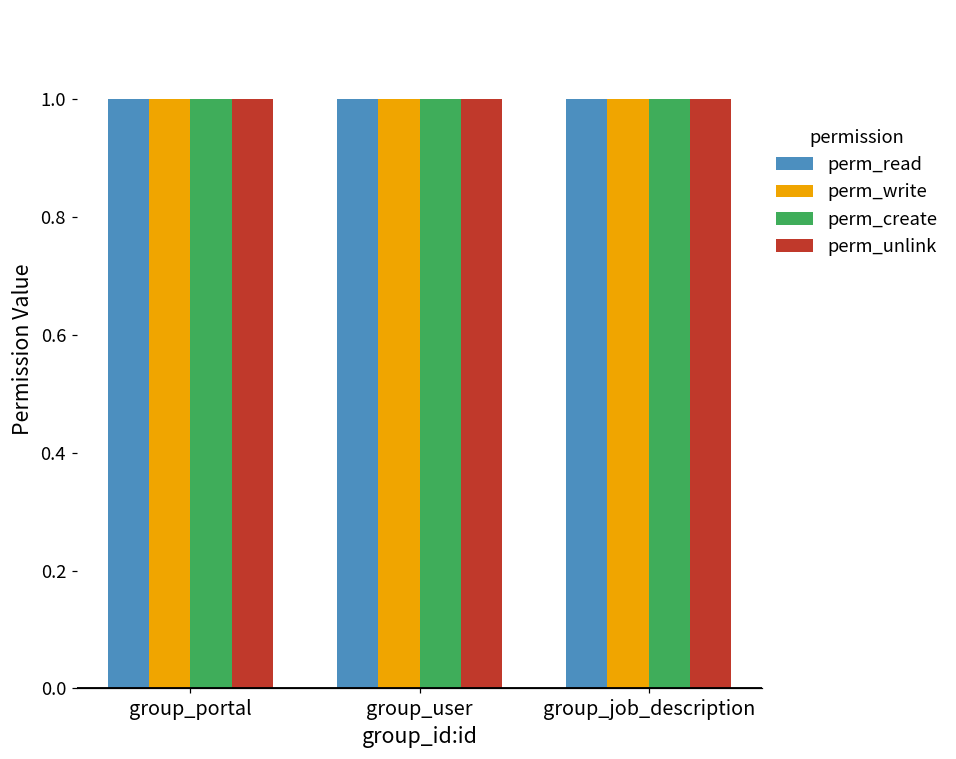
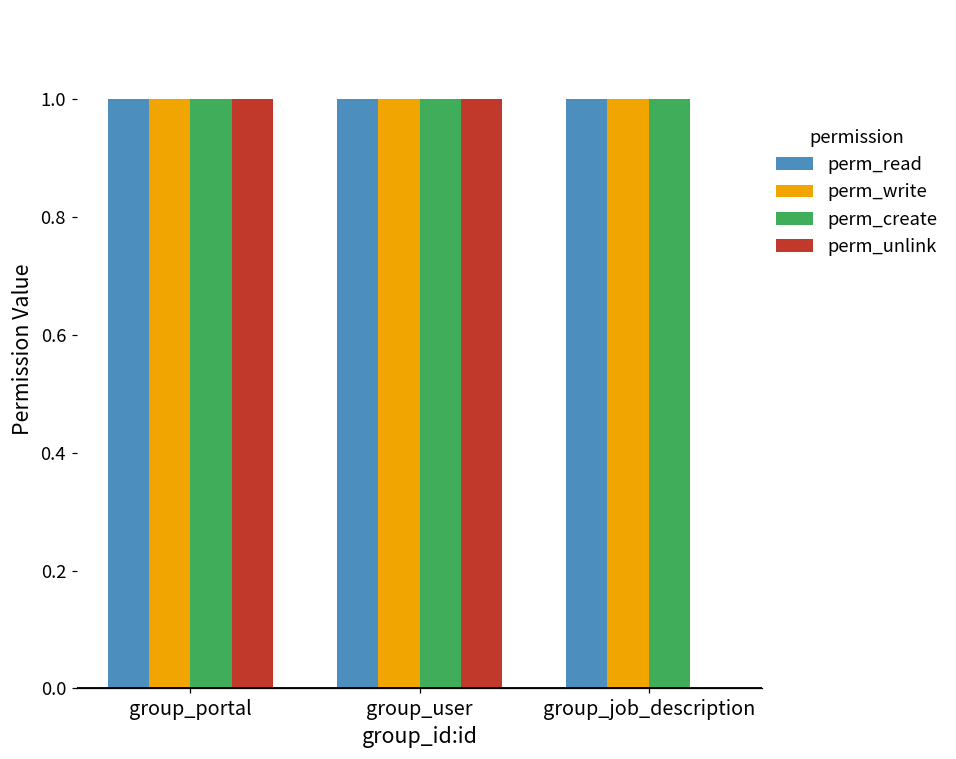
perm_unlink, group_job_description: 1 -> 0
